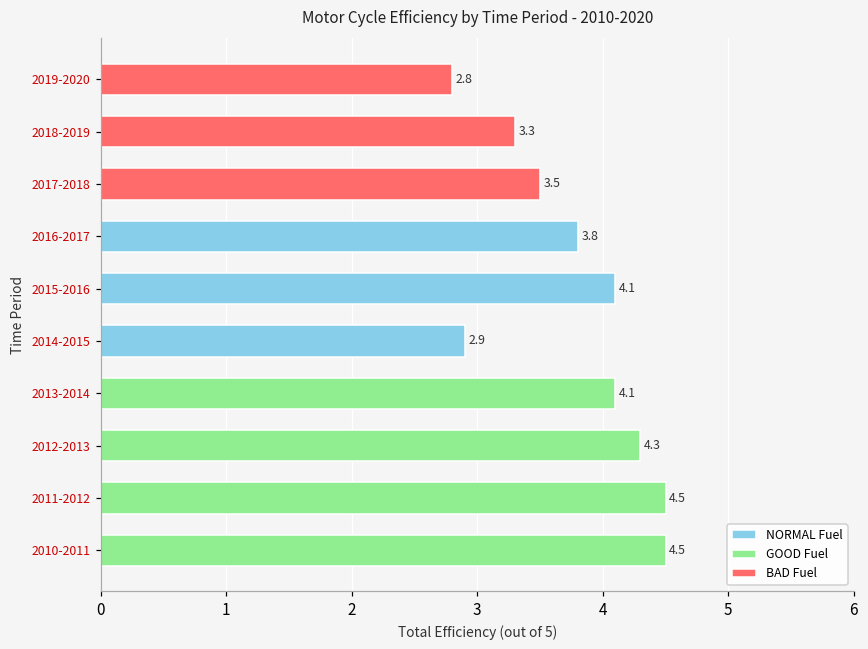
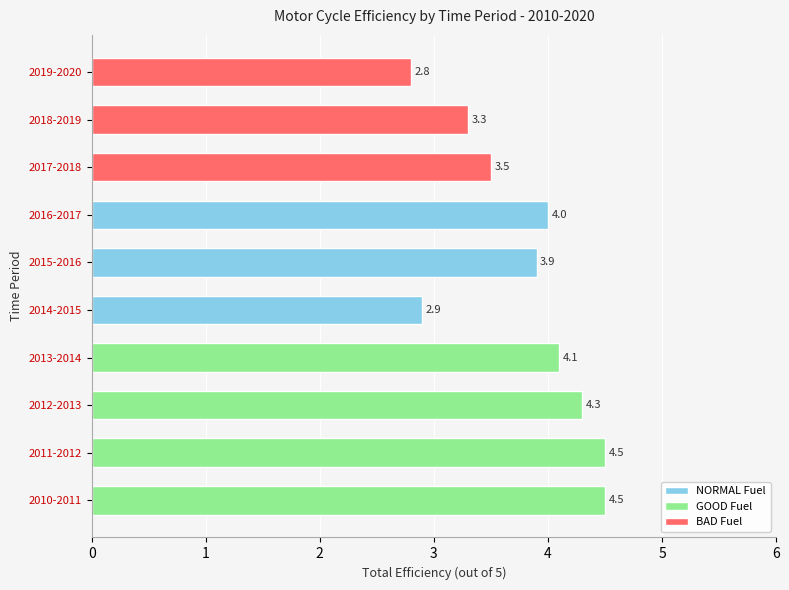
2016-2017: 3.8 -> 4.0
2015-2016: 4.1 -> 3.9
